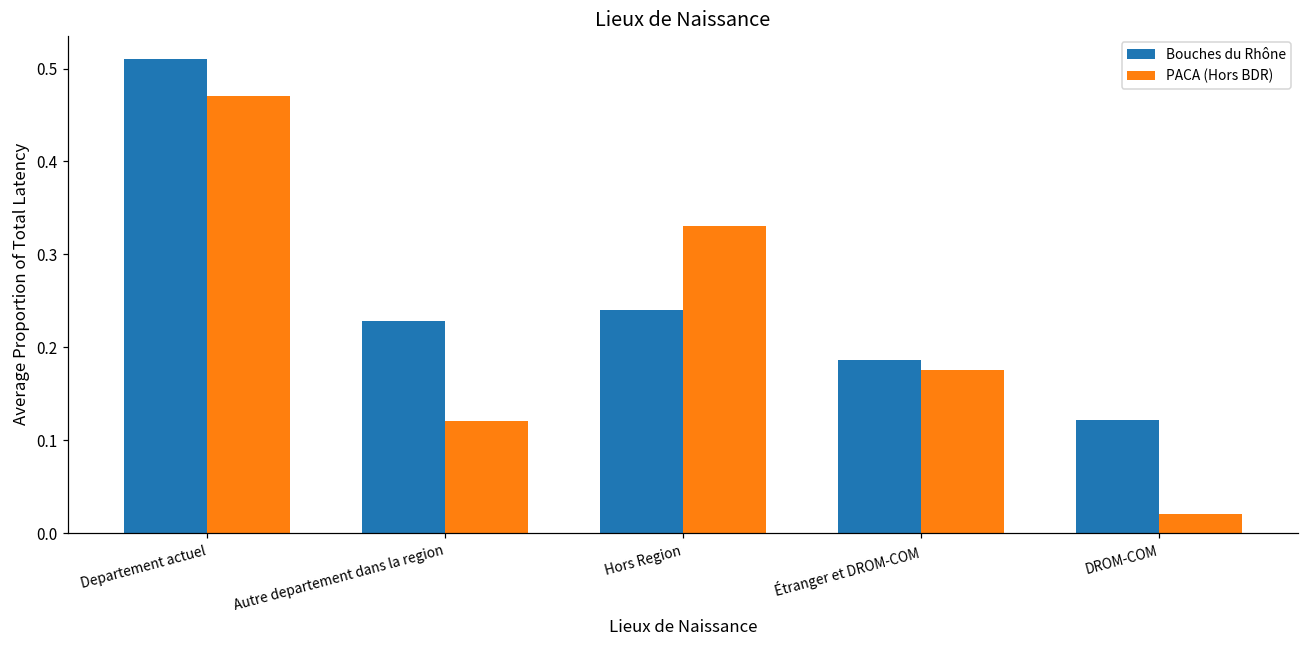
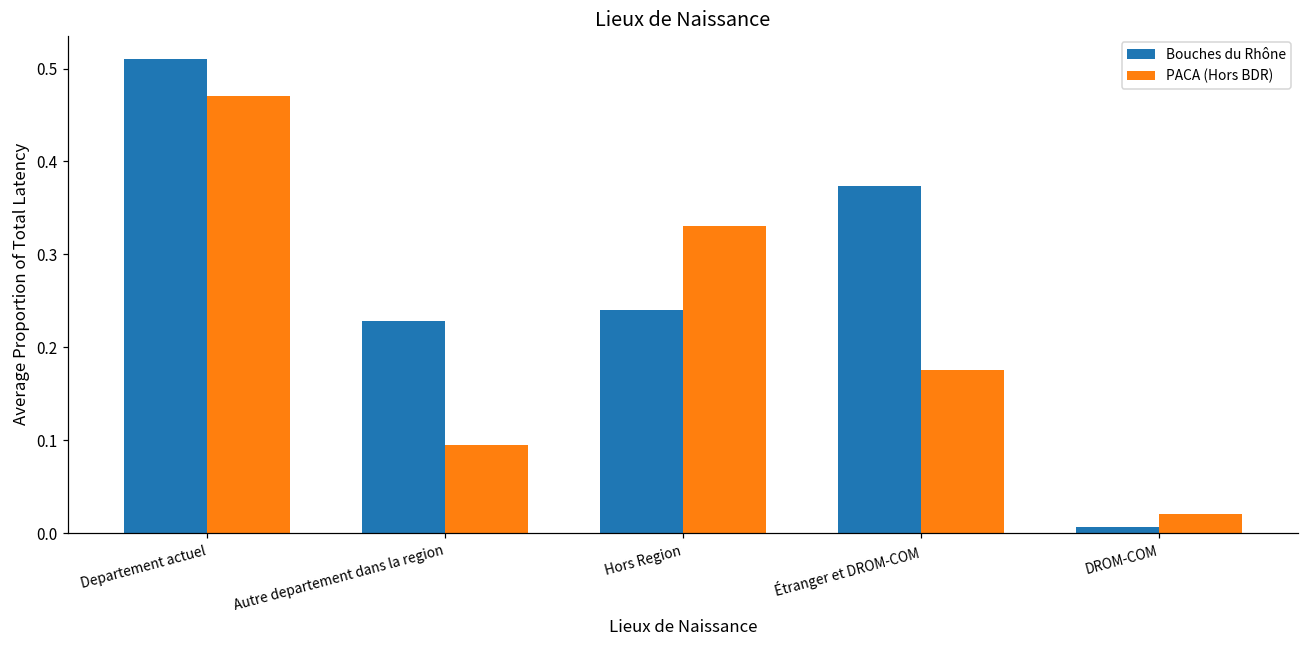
PACA (Hors BDR), Autre departement dans la region: 0.12 -> 0.10
Bouches du Rhône, Étranger et DROM-COM: 0.19 -> 0.37
Bouches du Rhône, DROM-COM: 0.12 -> 0.01
